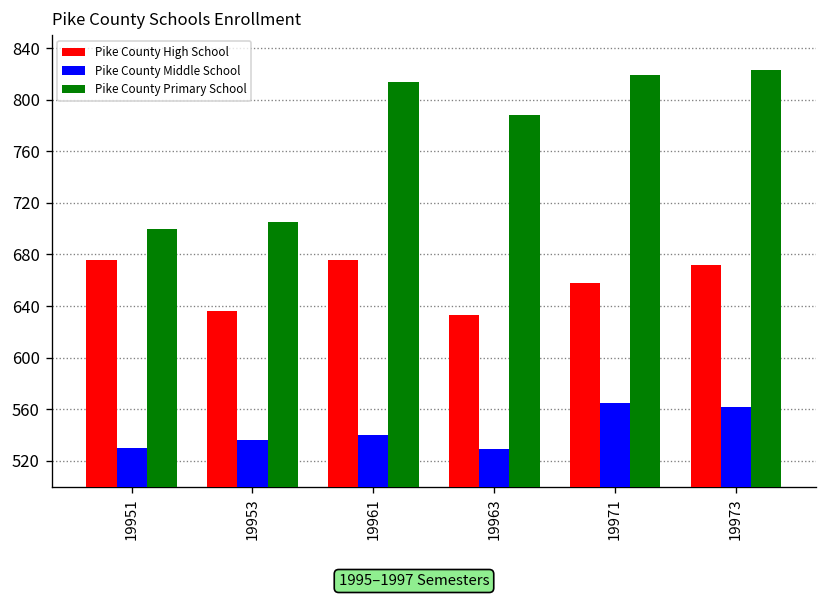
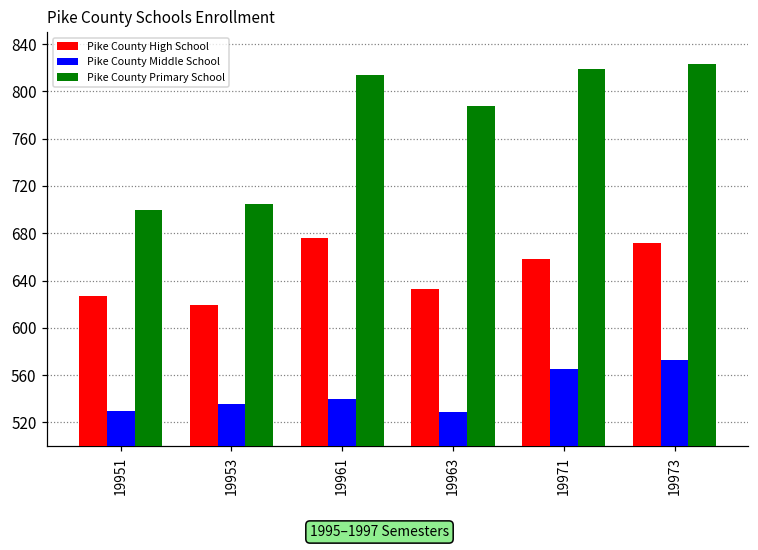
Pike County High School, 19951: 676 -> 627
Pike County High School, 19953: 636 -> 619
Pike County Middle School, 19973: 562 -> 573
